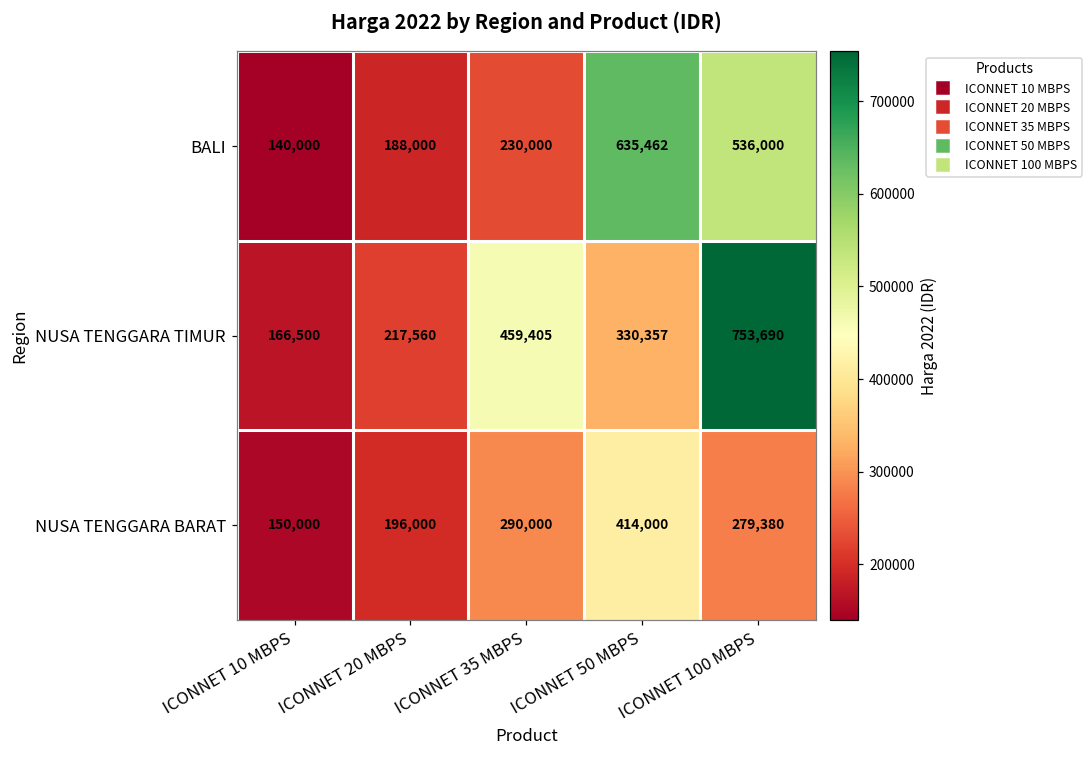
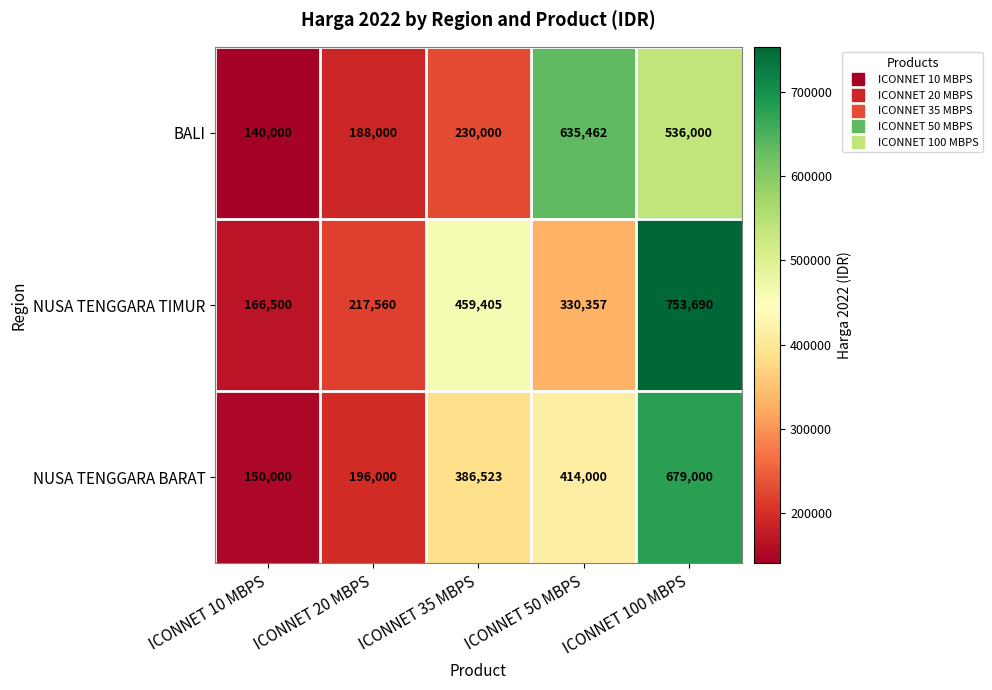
NUSA TENGGARA BARAT, ICONNET 35 MBPS: 290,000 -> 386,523
NUSA TENGGARA BARAT, ICONNET 100 MBPS: 279,380 -> 679,000
